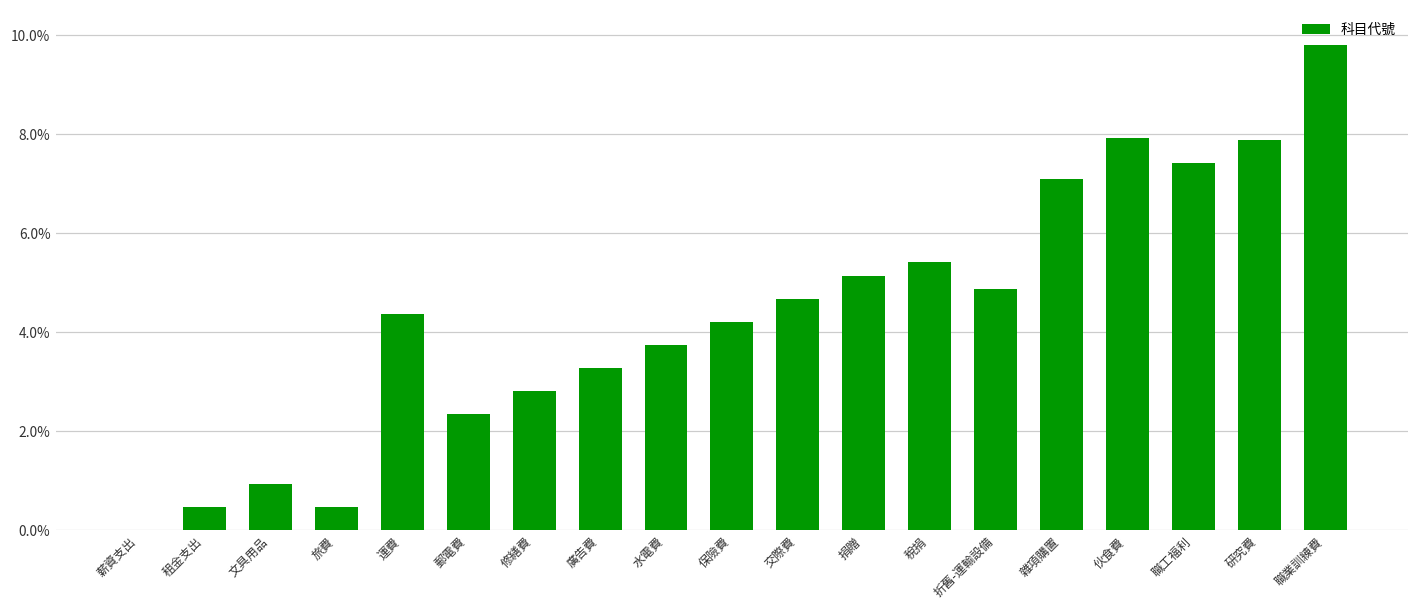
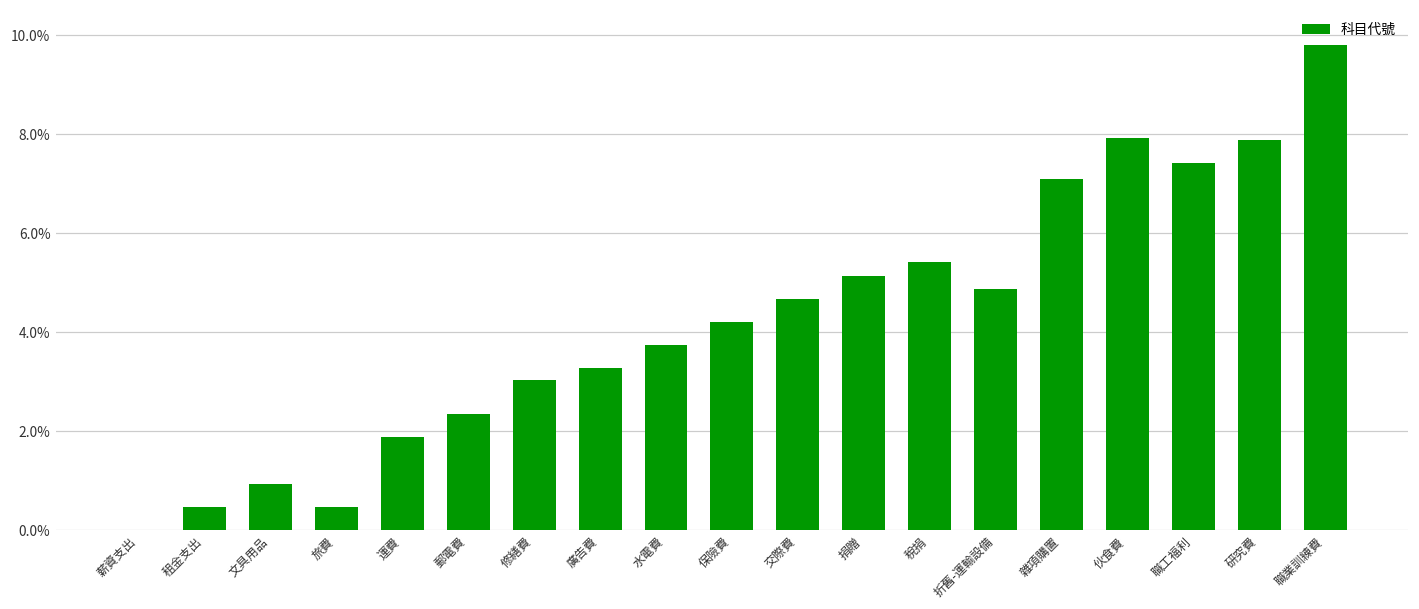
運費: 4.4% -> 1.9%
修繕費: 2.8% -> 3.0%
